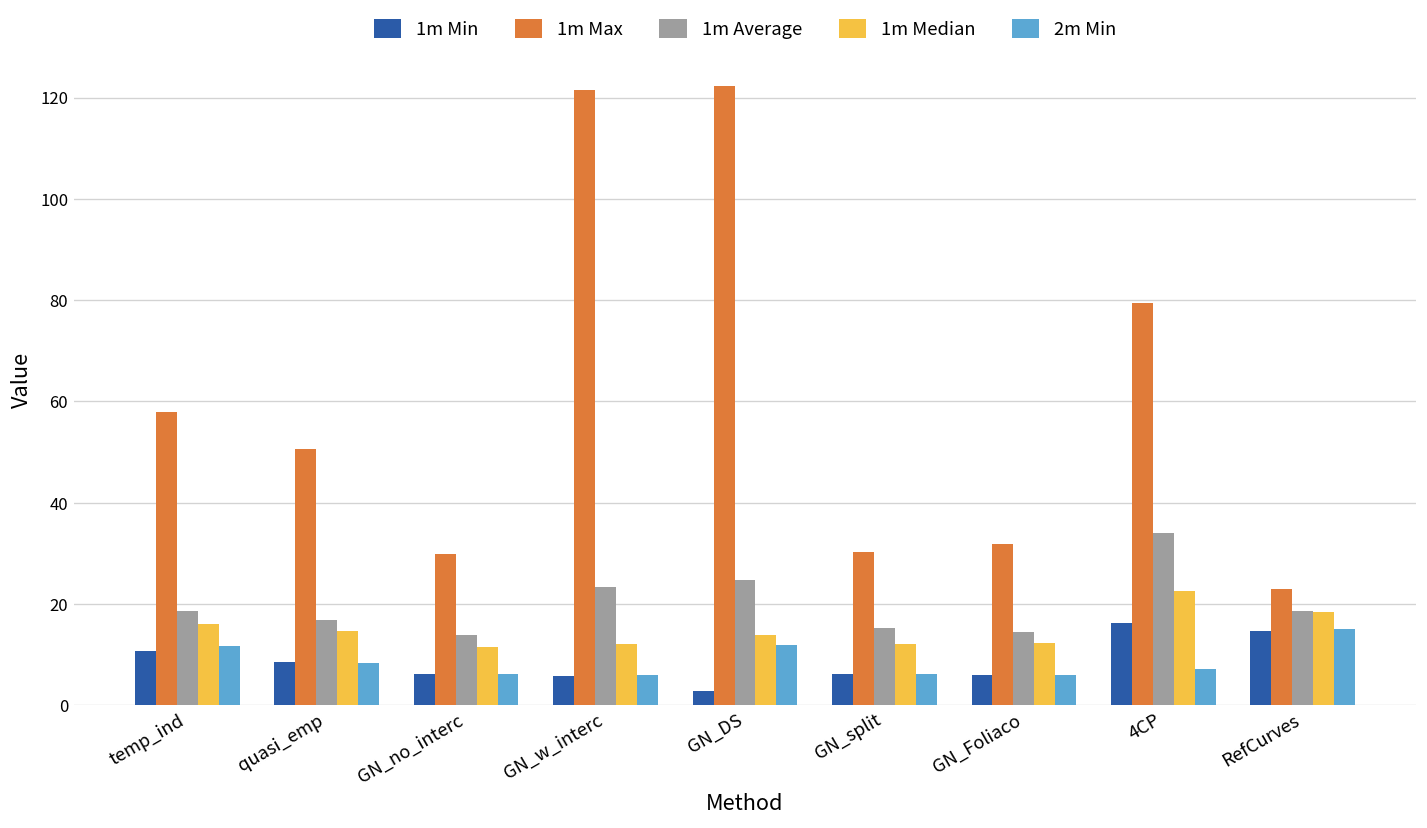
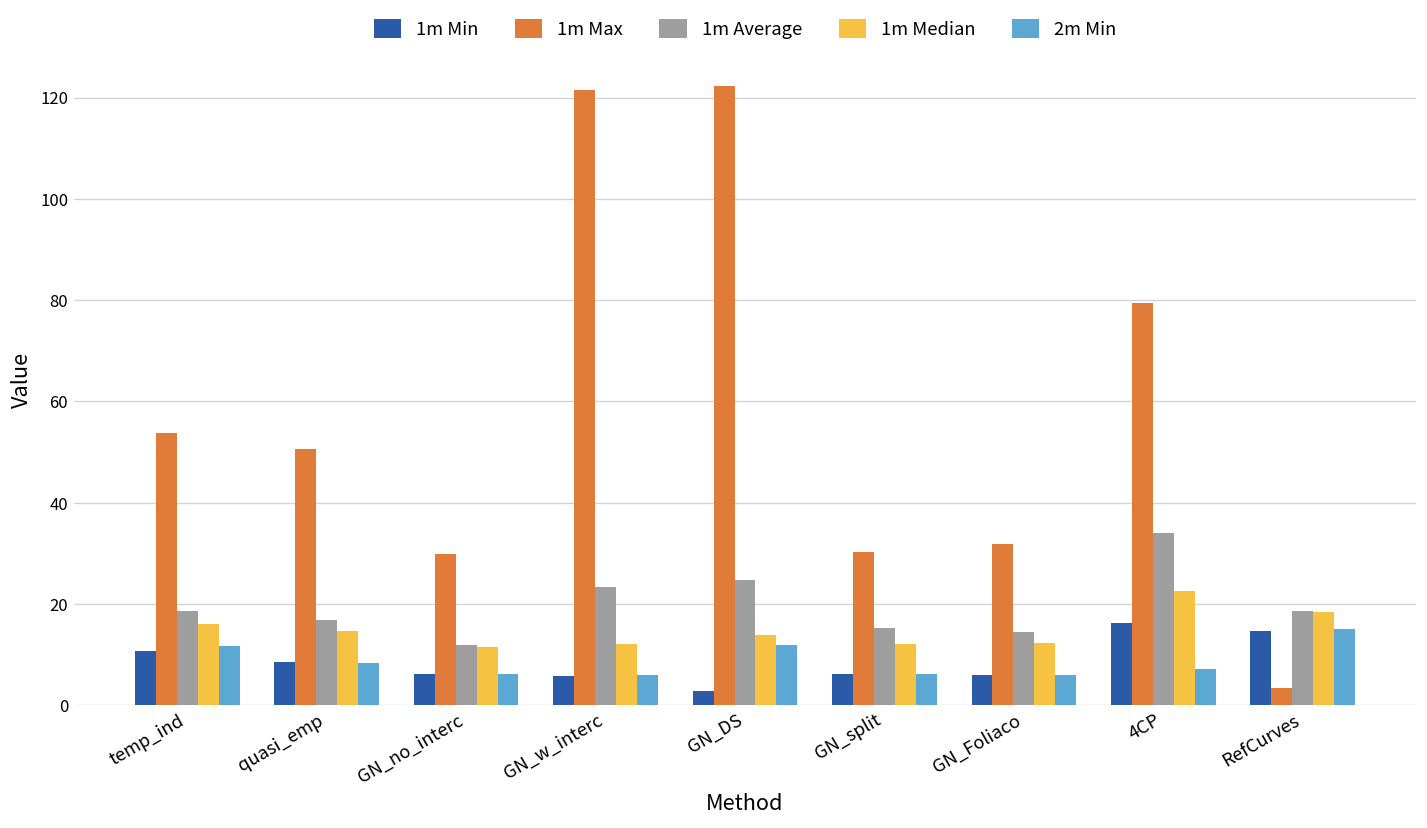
1m Max, temp_ind: 58 -> 54
1m Average, GN_no_interc: 14 -> 12
1m Max, RefCurves: 23 -> 3
